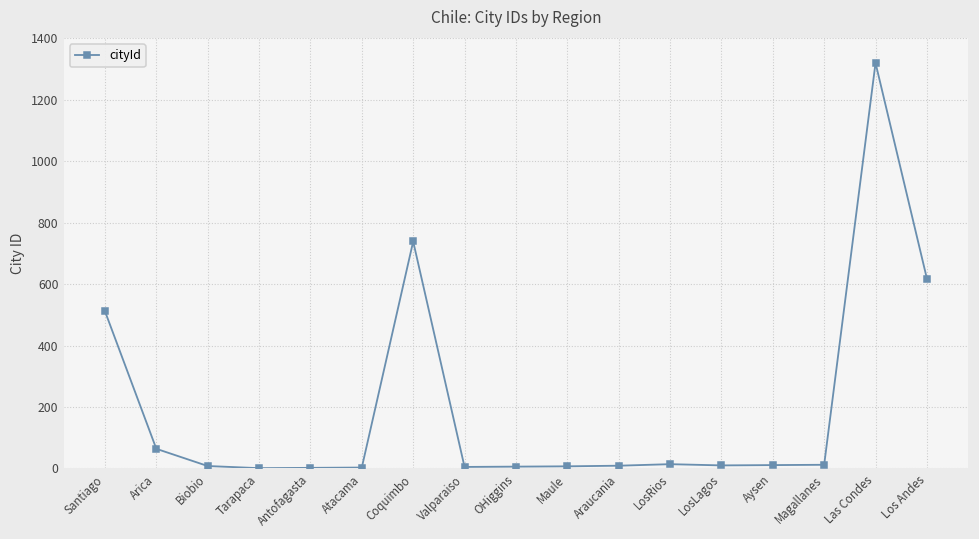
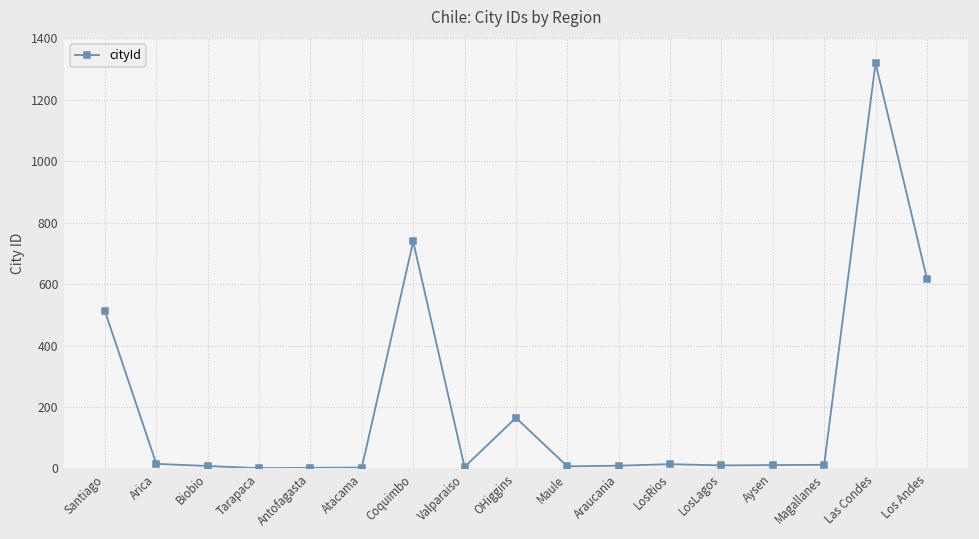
Arica: 60 -> 20
OHiggins: 10 -> 170
